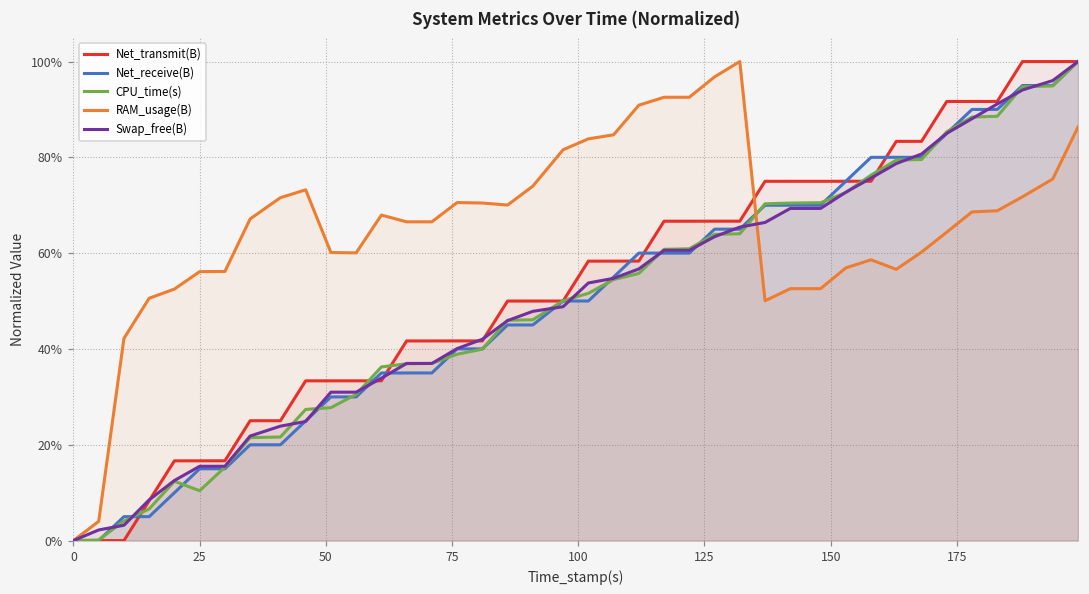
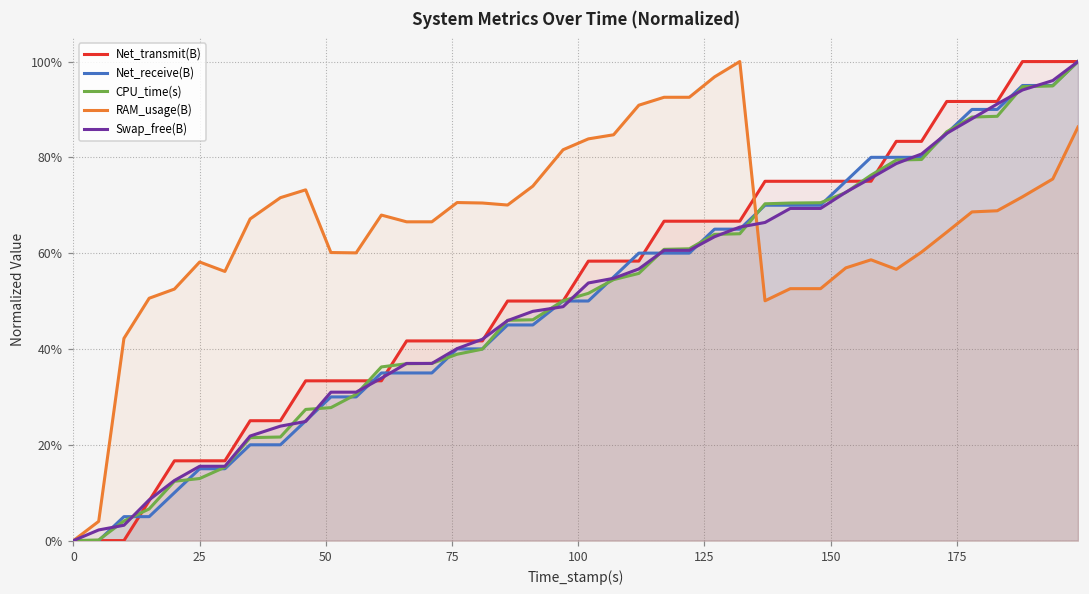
CPU_time(s), 25: 10% -> 13%
RAM_usage(B), 25: 56% -> 58%
